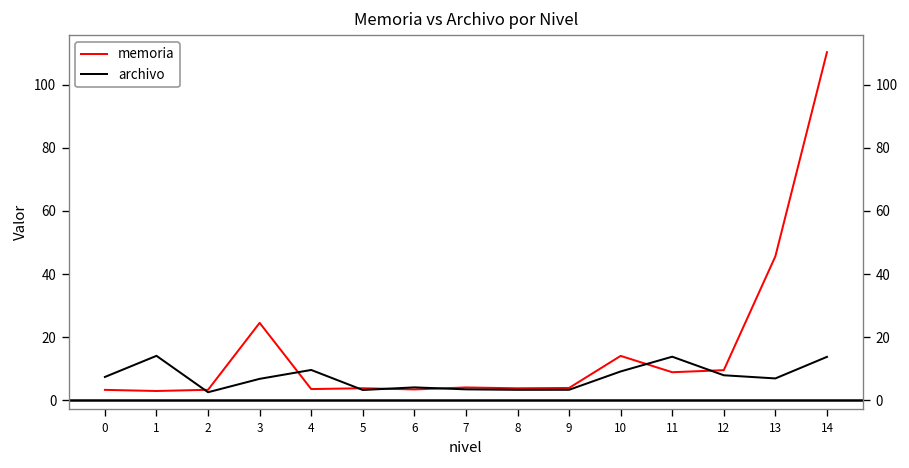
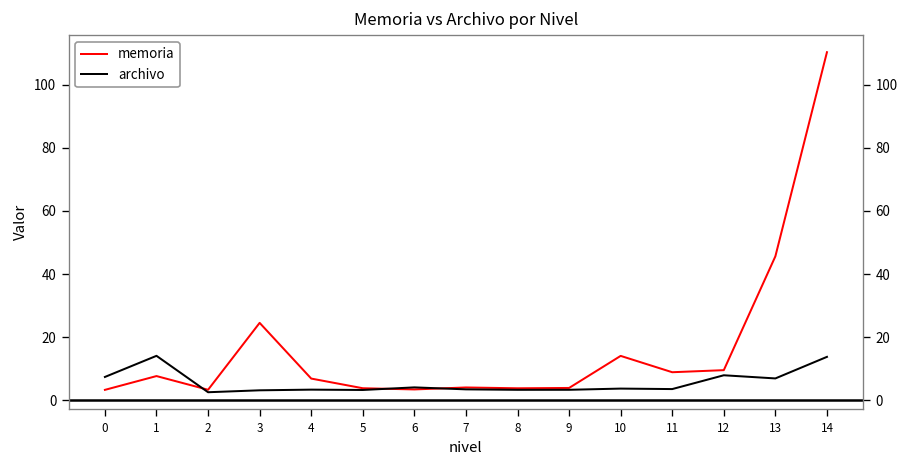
memoria, 1: 3 -> 8
archivo, 3: 7 -> 3
memoria, 4: 4 -> 7
archivo, 4: 10 -> 3
archivo, 10: 9 -> 4
archivo, 11: 14 -> 4
